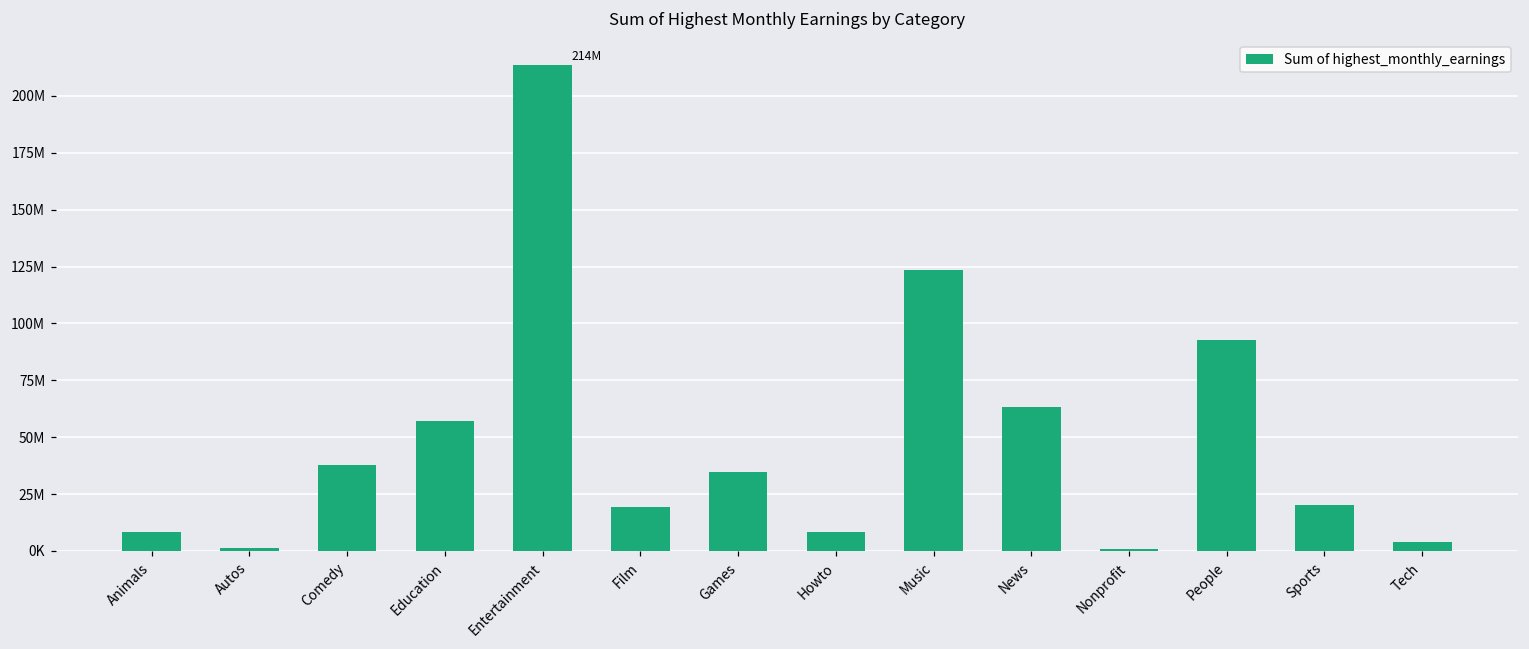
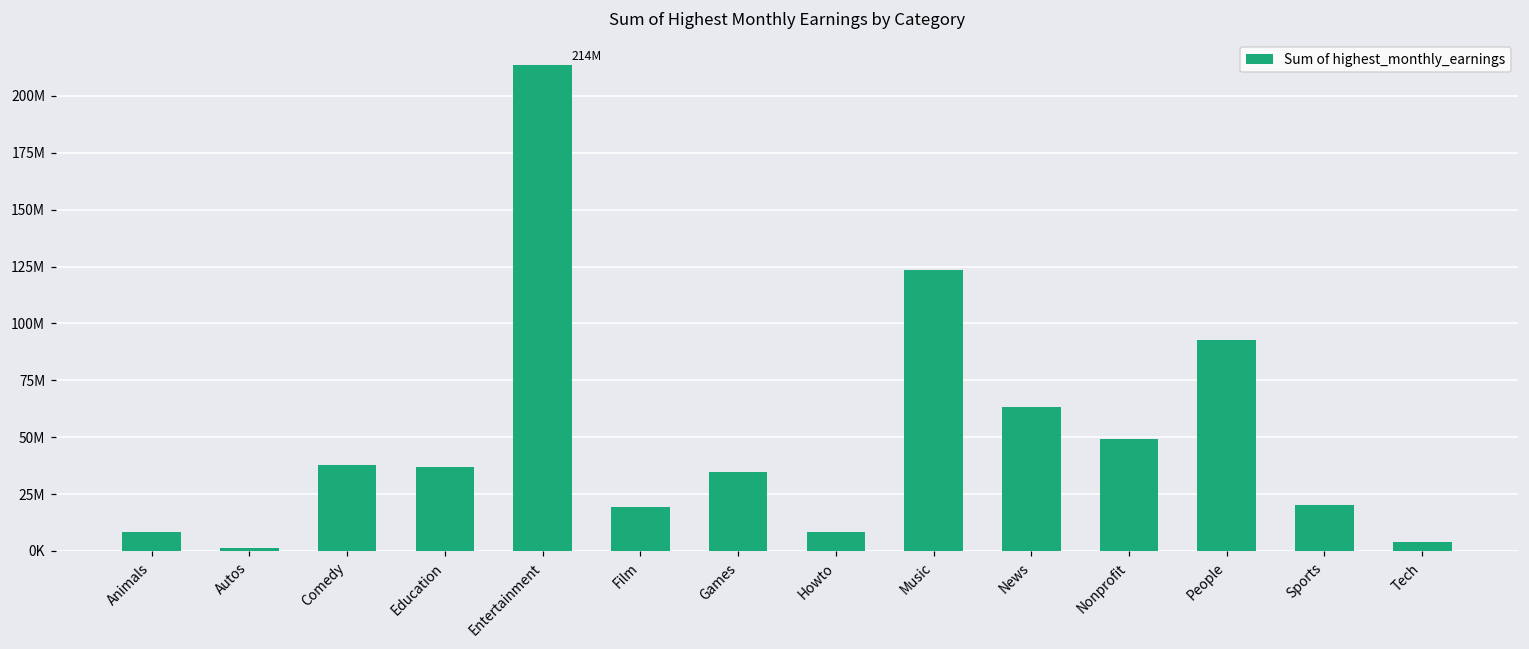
Education: 57000000 -> 37000000
Nonprofit: 1000000 -> 49000000
